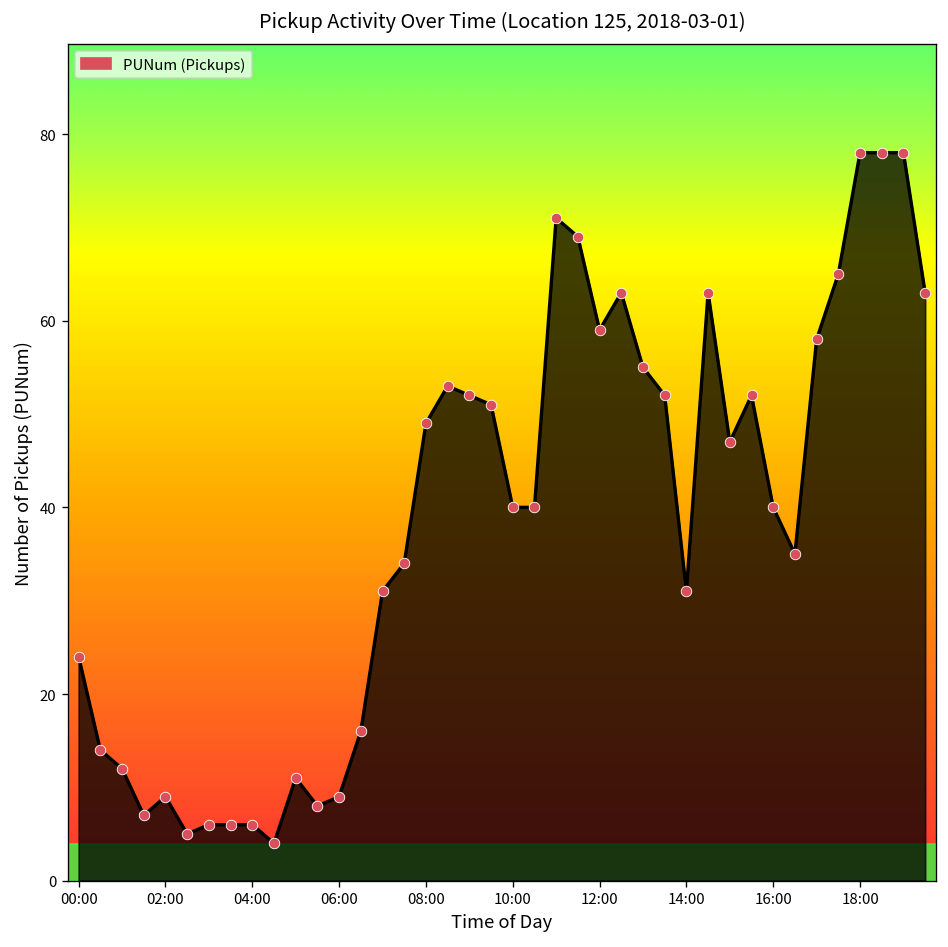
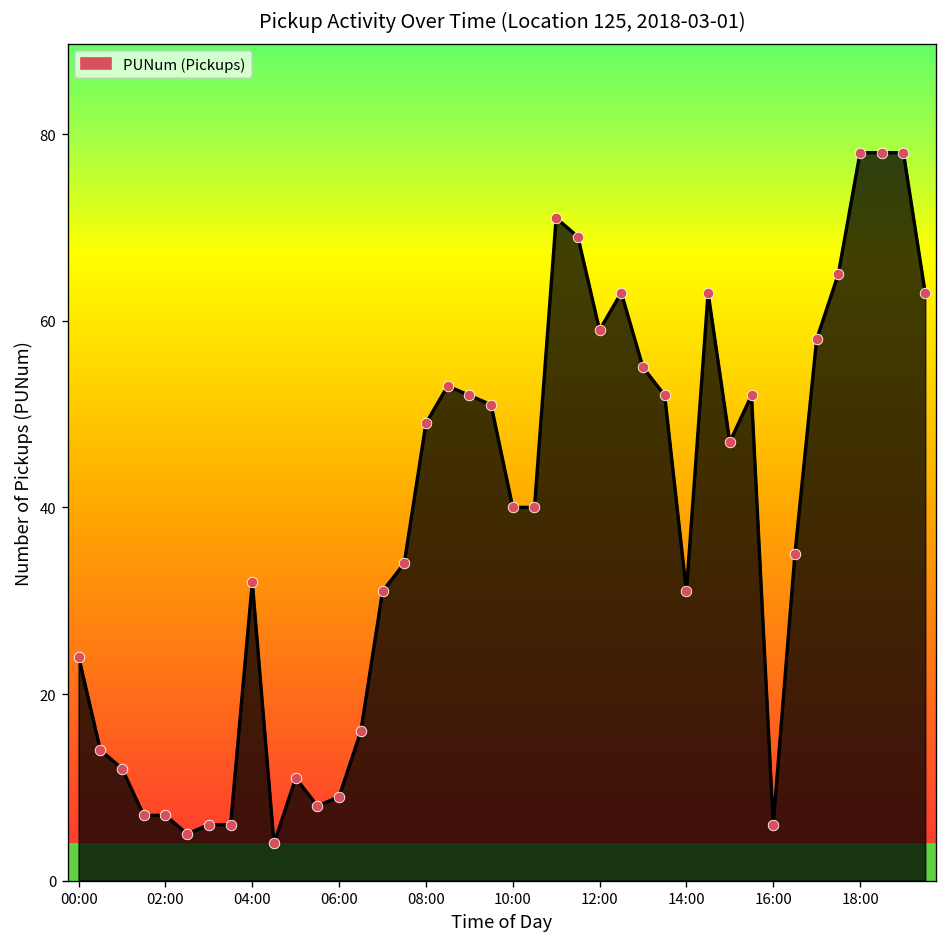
02:00: 9 -> 7
04:00: 6 -> 32
16:00: 40 -> 6
